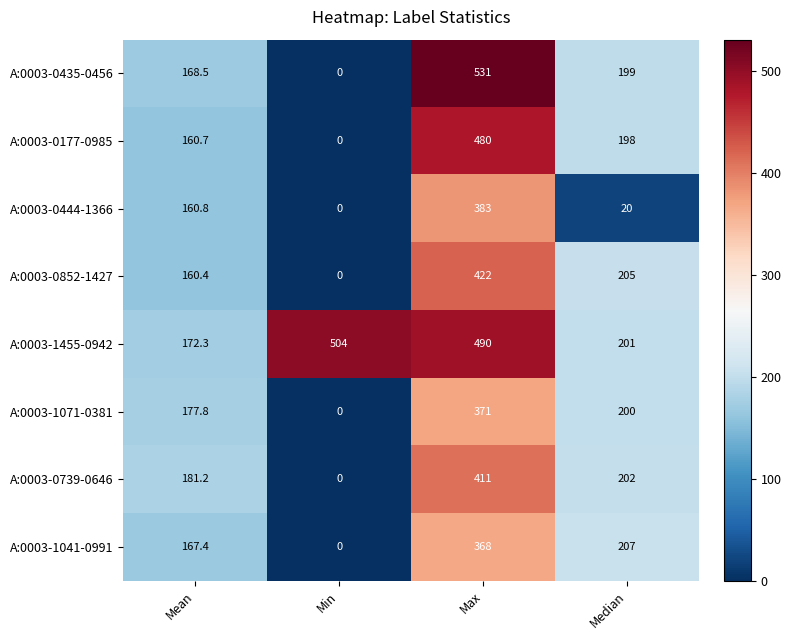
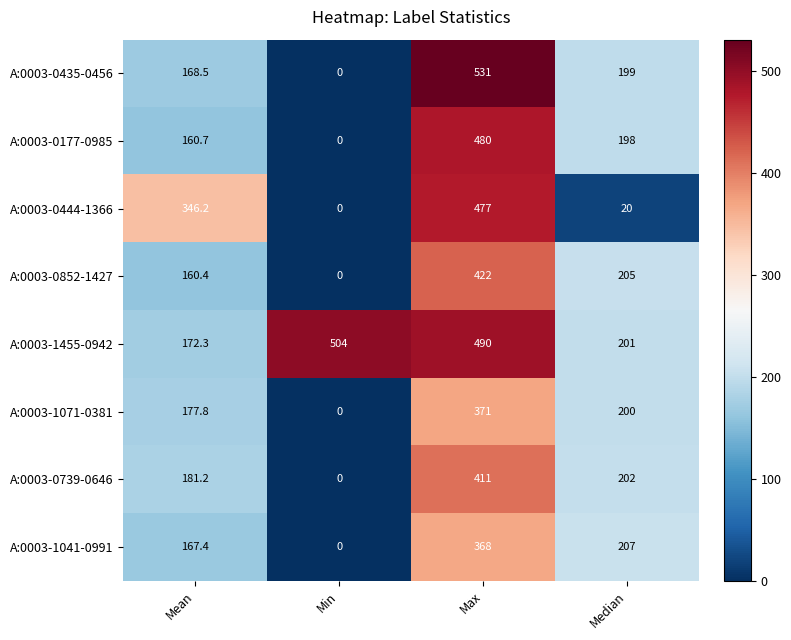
A:0003-0444-1366, Mean: 160.8 -> 346.2
A:0003-0444-1366, Max: 383 -> 477
